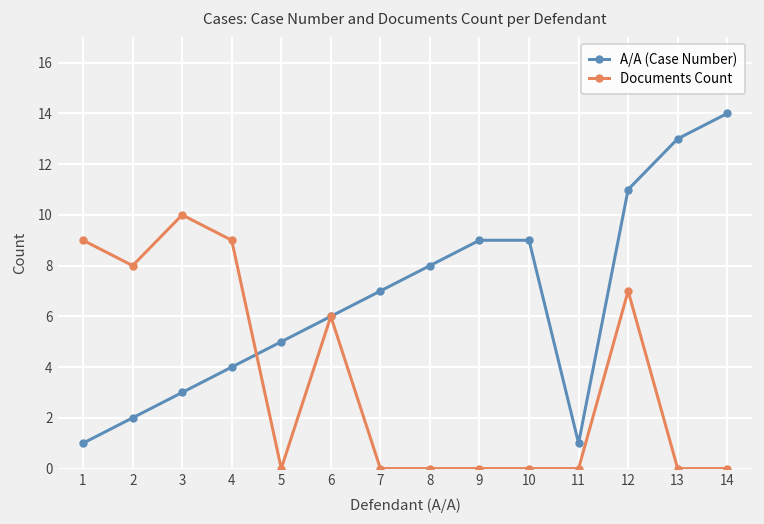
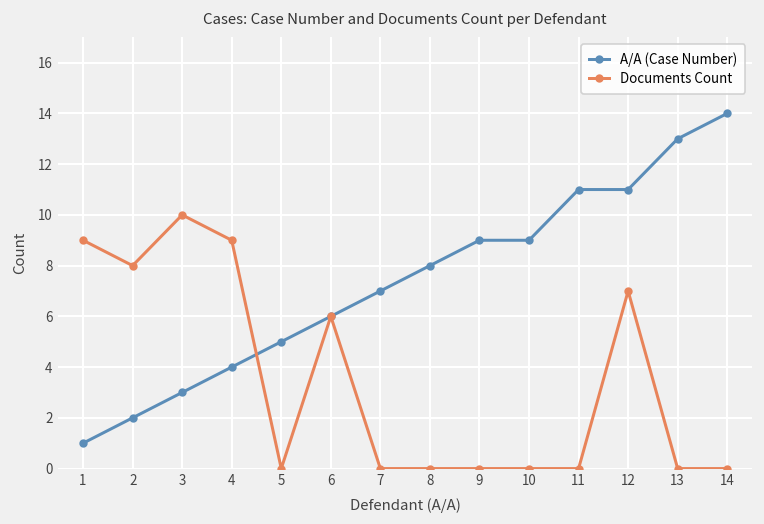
A/A (Case Number), 11: 1 -> 11
